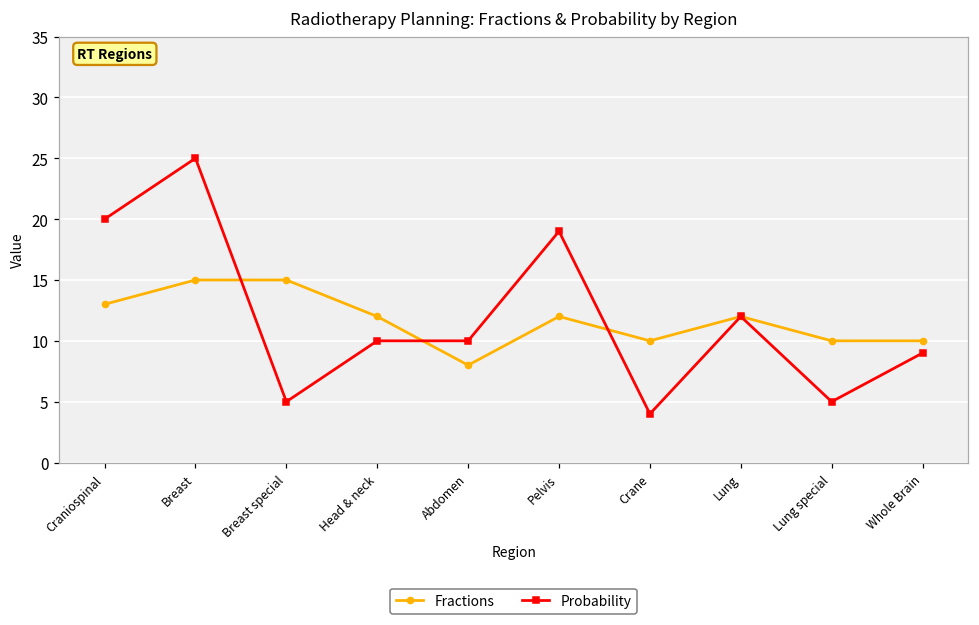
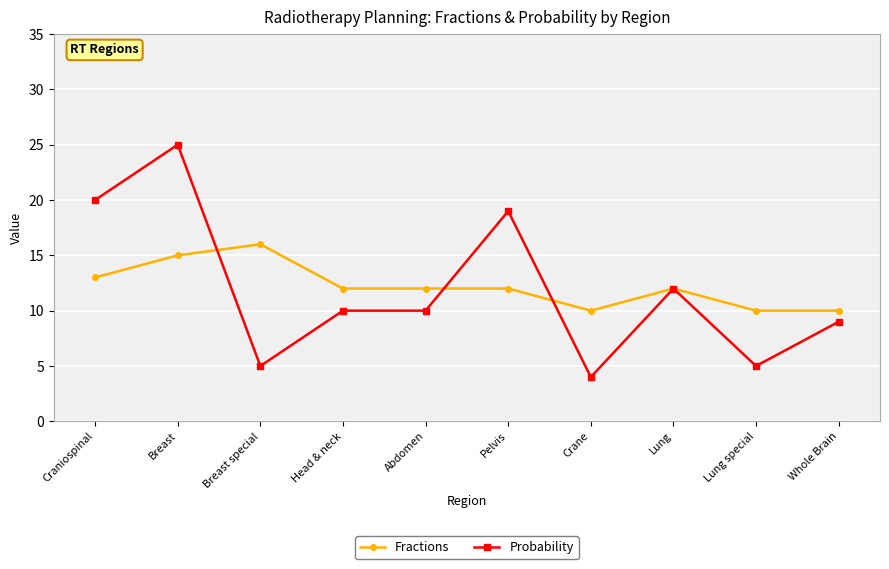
Fractions, Breast special: 15 -> 16
Fractions, Abdomen: 8 -> 12
